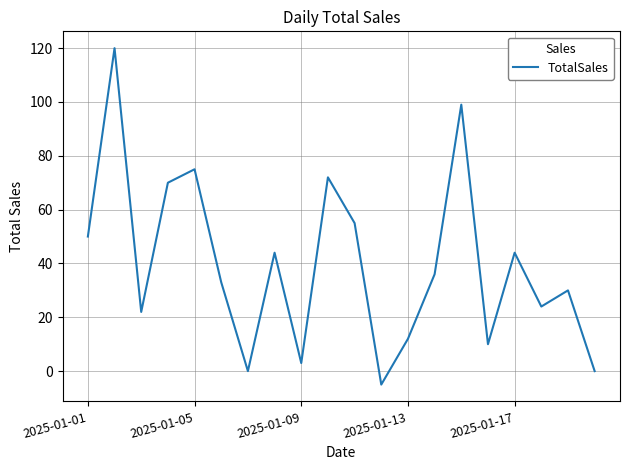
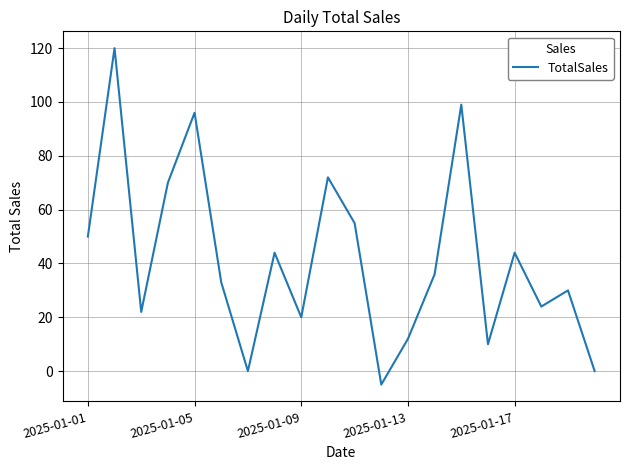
2025-01-05: 75 -> 96
2025-01-09: 3 -> 20
